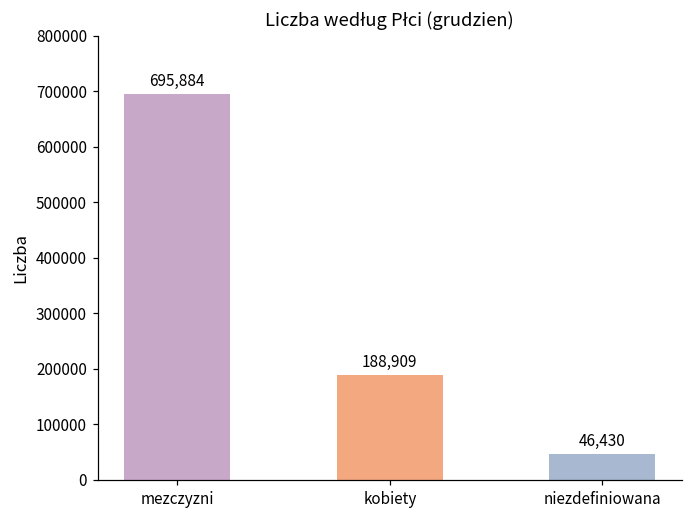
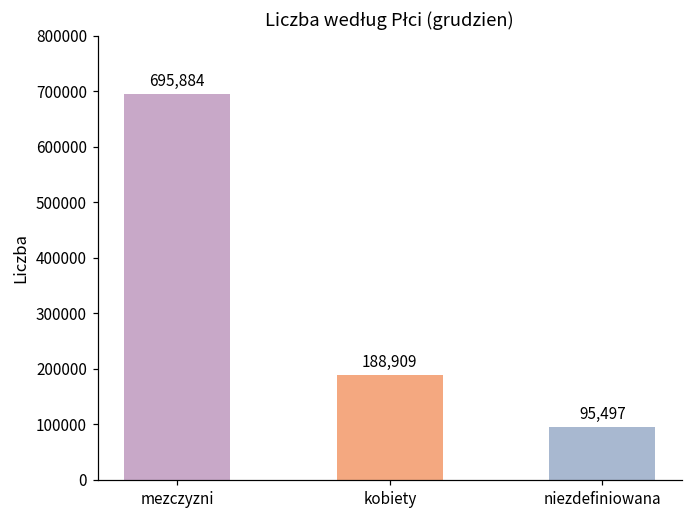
niezdefiniowana: 46,430 -> 95,497
